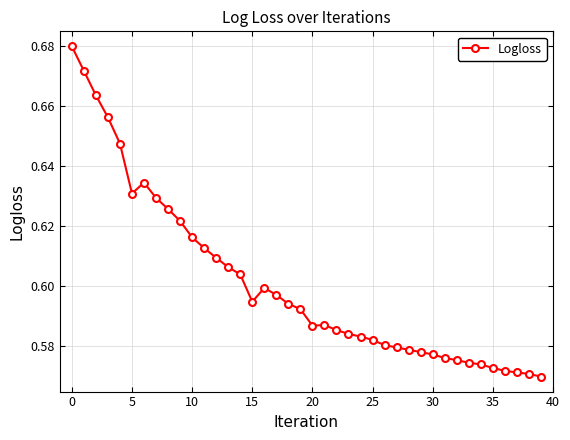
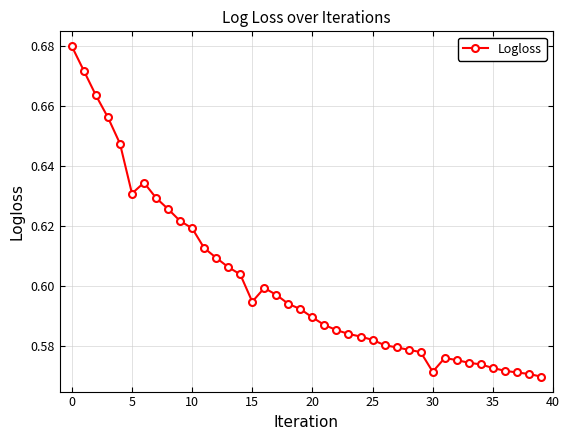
10: 0.616 -> 0.619
20: 0.587 -> 0.589
30: 0.577 -> 0.571
